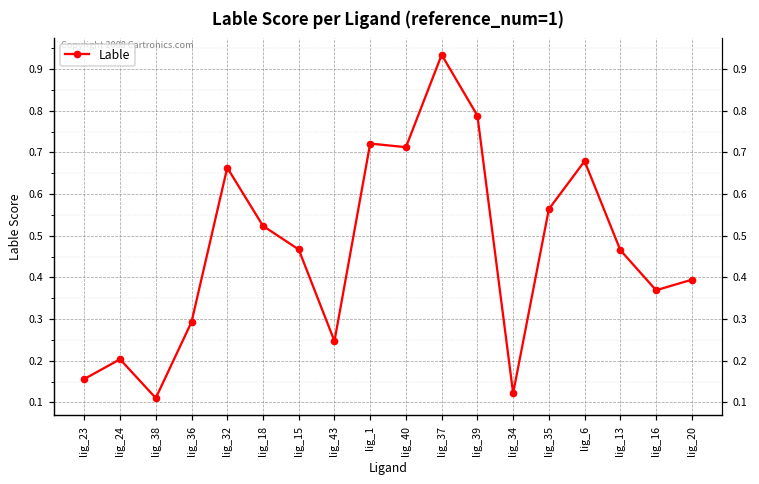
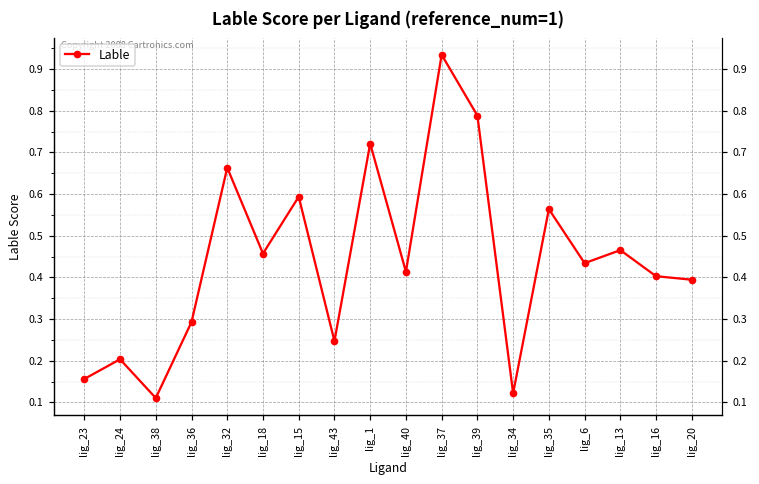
lig_18: 0.52 -> 0.46
lig_15: 0.47 -> 0.59
lig_40: 0.71 -> 0.41
lig_6: 0.68 -> 0.43
lig_16: 0.37 -> 0.40
